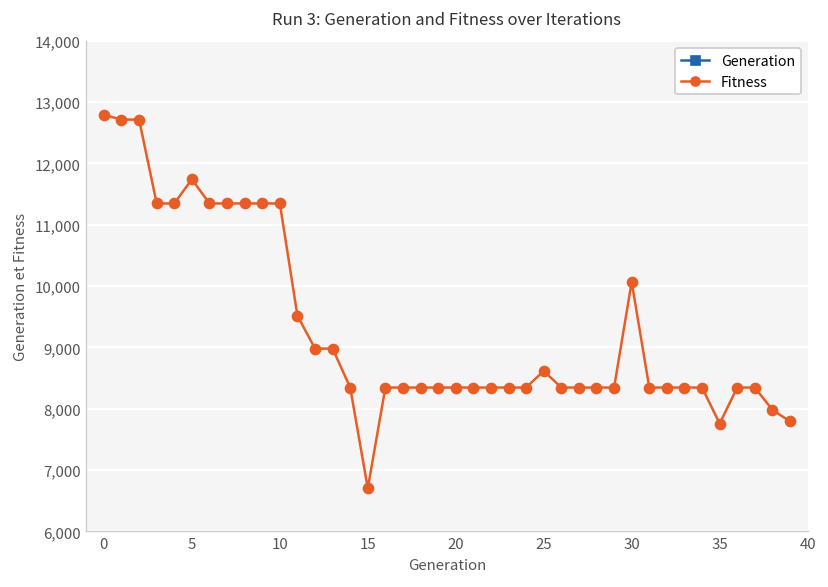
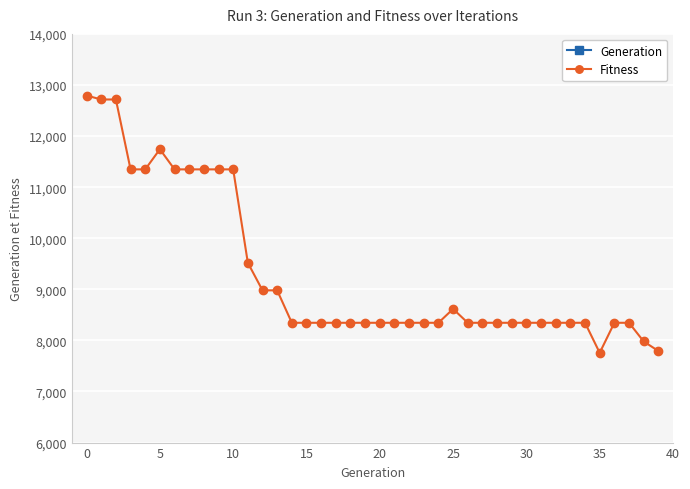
Fitness, 15: 6,700 -> 8,300
Fitness, 30: 10,100 -> 8,300
